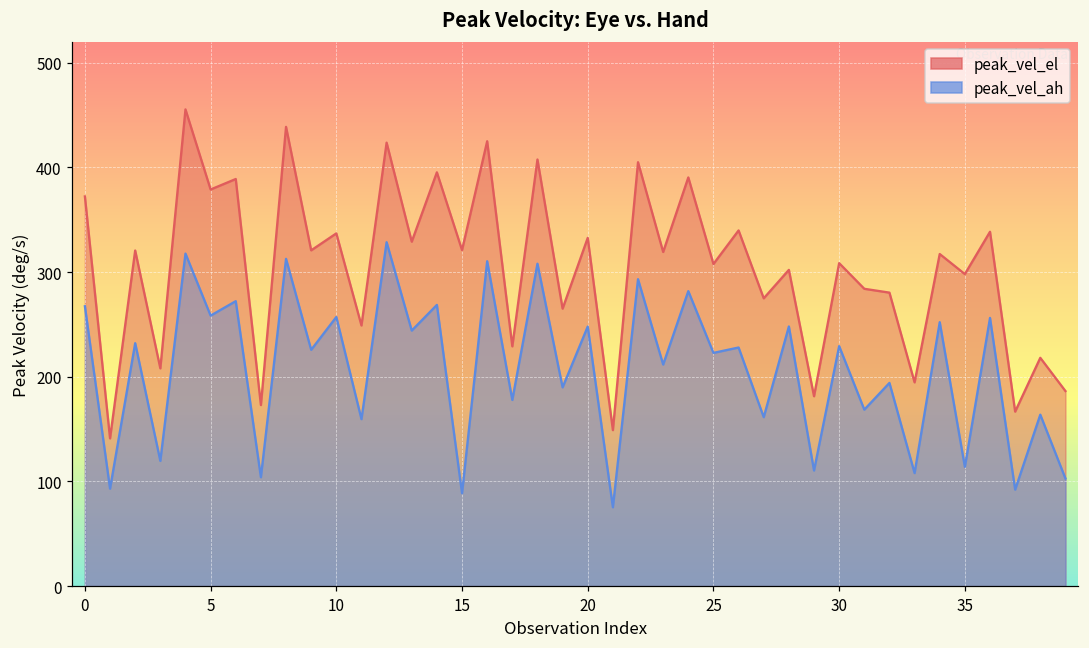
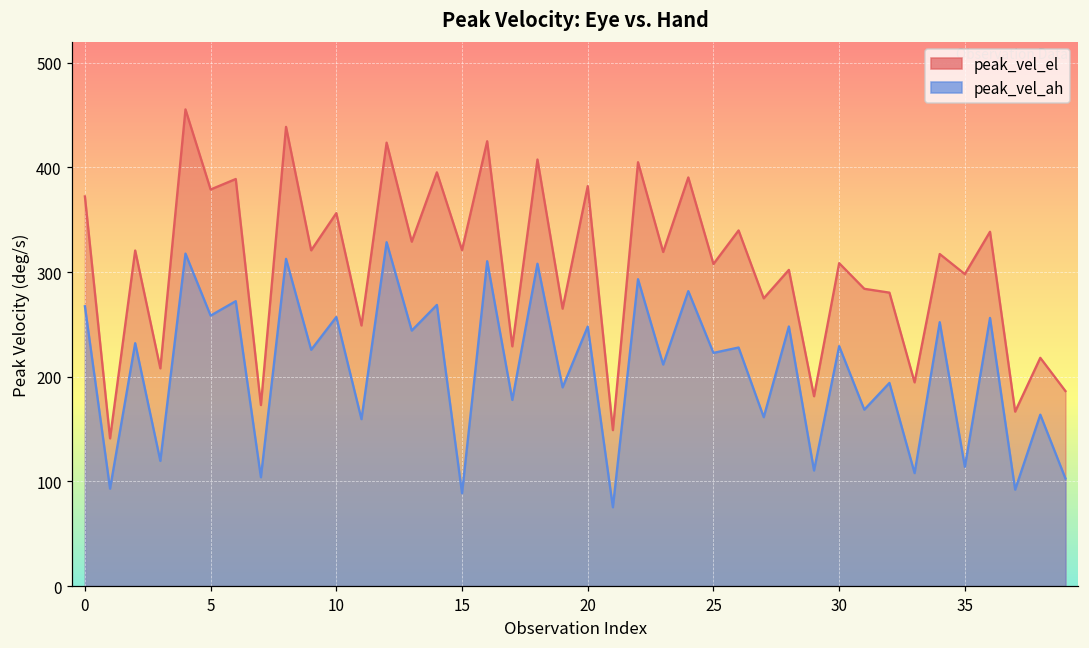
peak_vel_el, 10: 340 -> 360
peak_vel_el, 20: 330 -> 380
